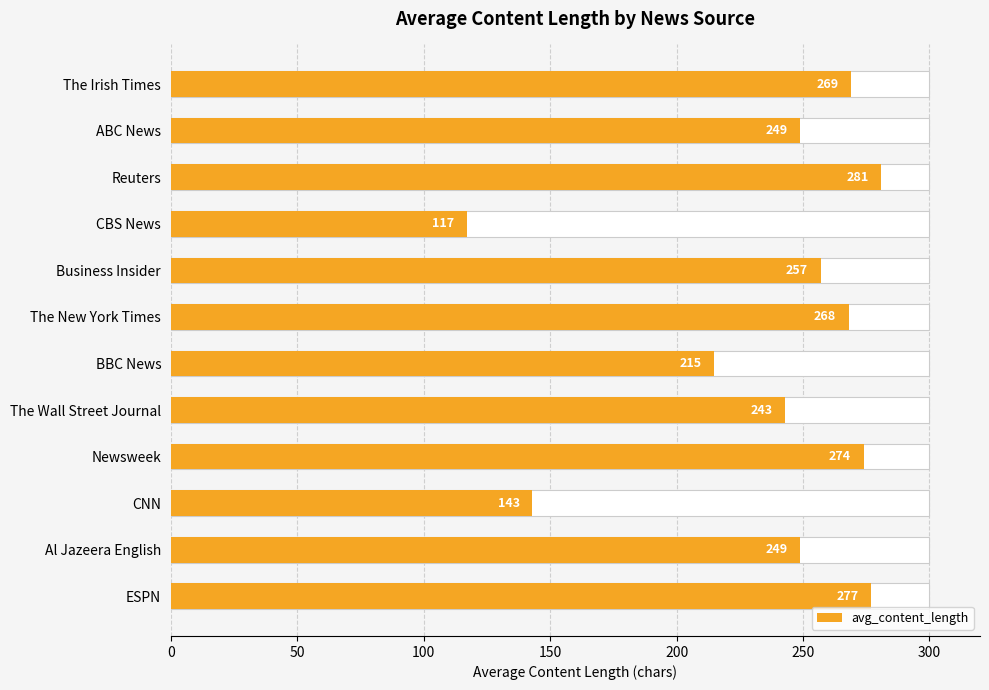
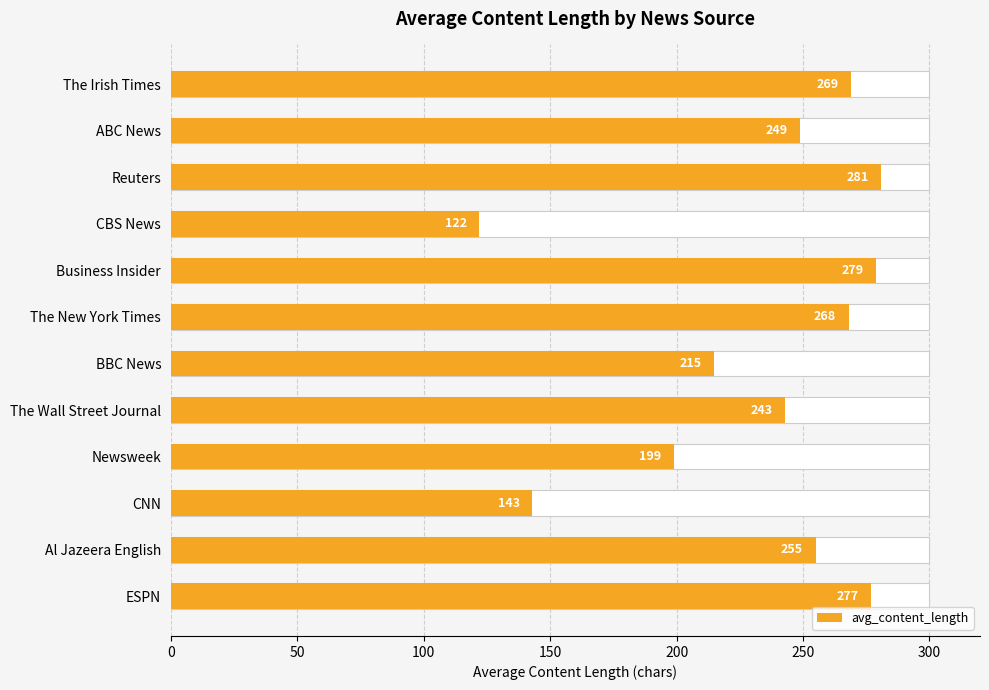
avg_content_length, CBS News: 117 -> 122
avg_content_length, Business Insider: 257 -> 279
avg_content_length, Newsweek: 274 -> 199
avg_content_length, Al Jazeera English: 249 -> 255
